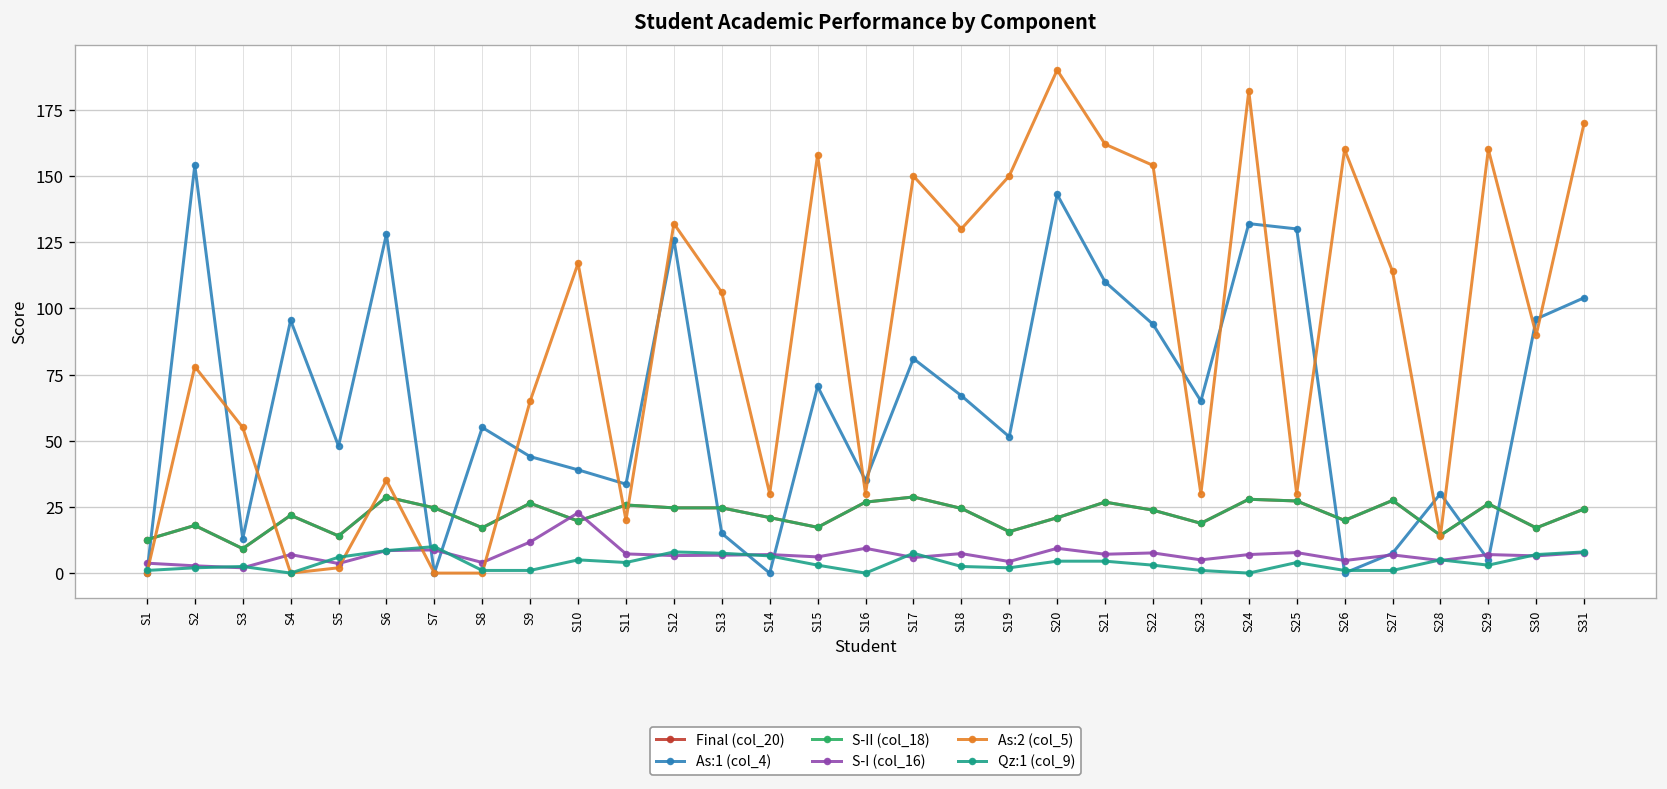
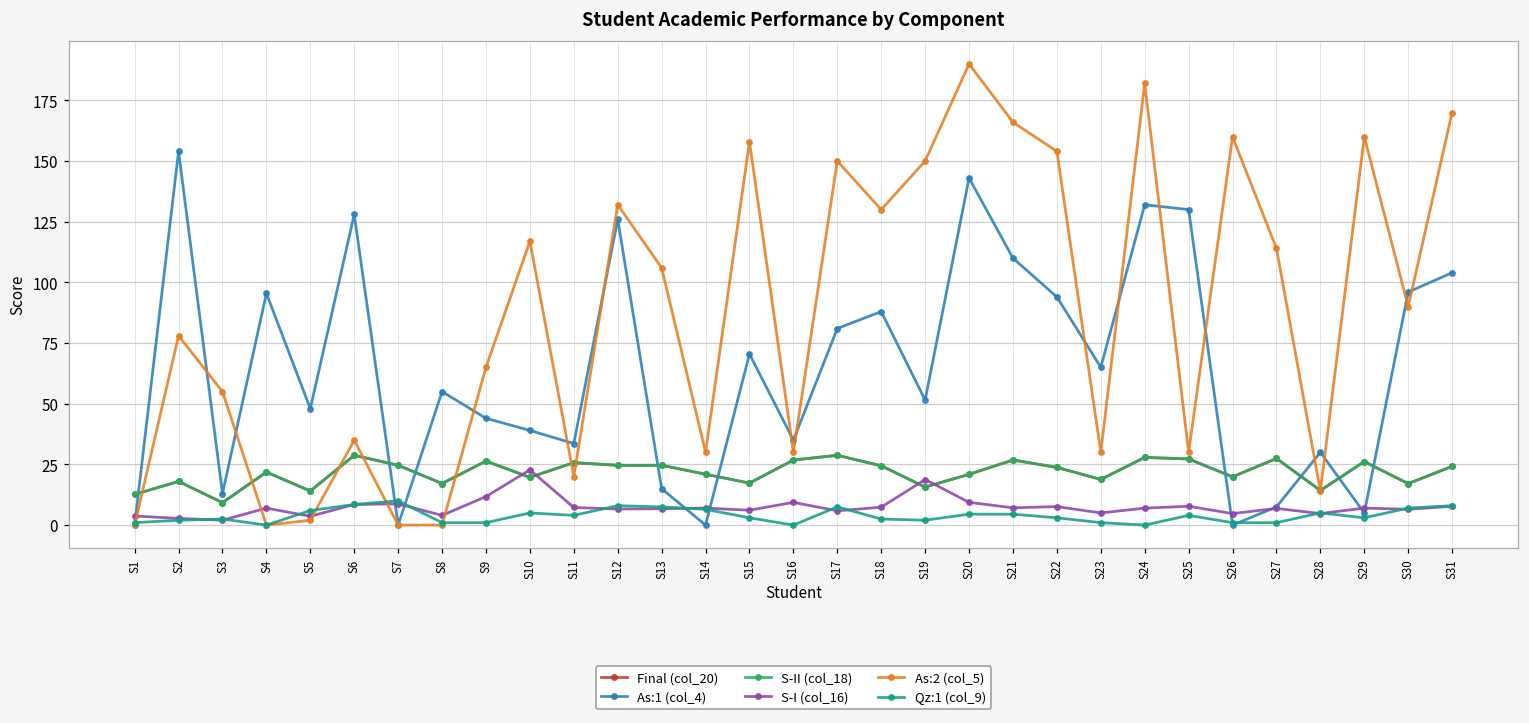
As:1 (col_4), S18: 67 -> 88
S-I (col_16), S19: 4 -> 19
As:2 (col_5), S21: 162 -> 166
